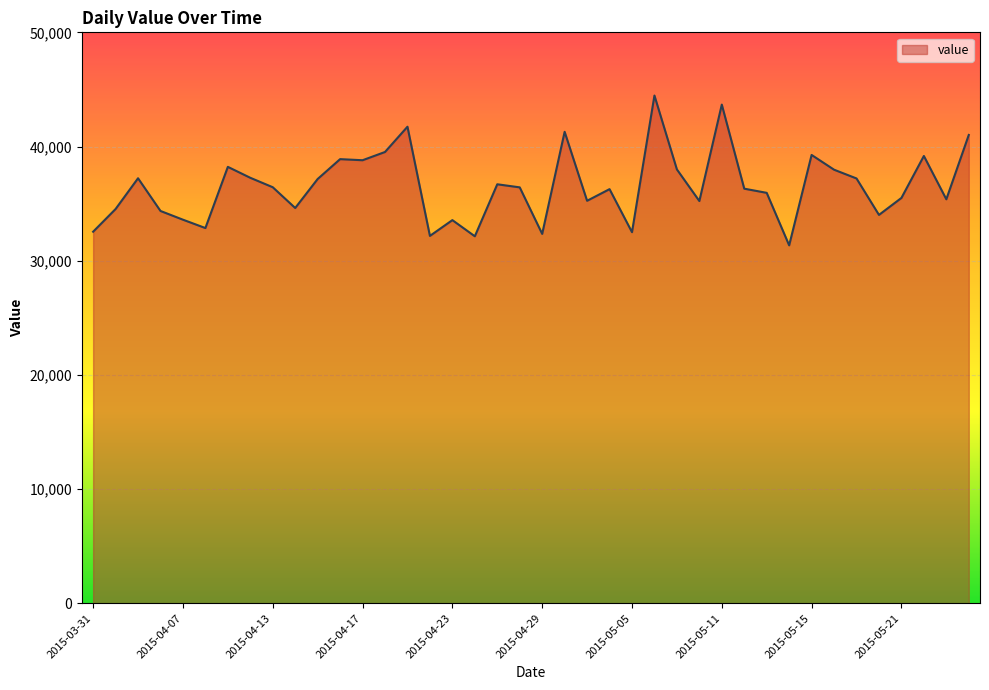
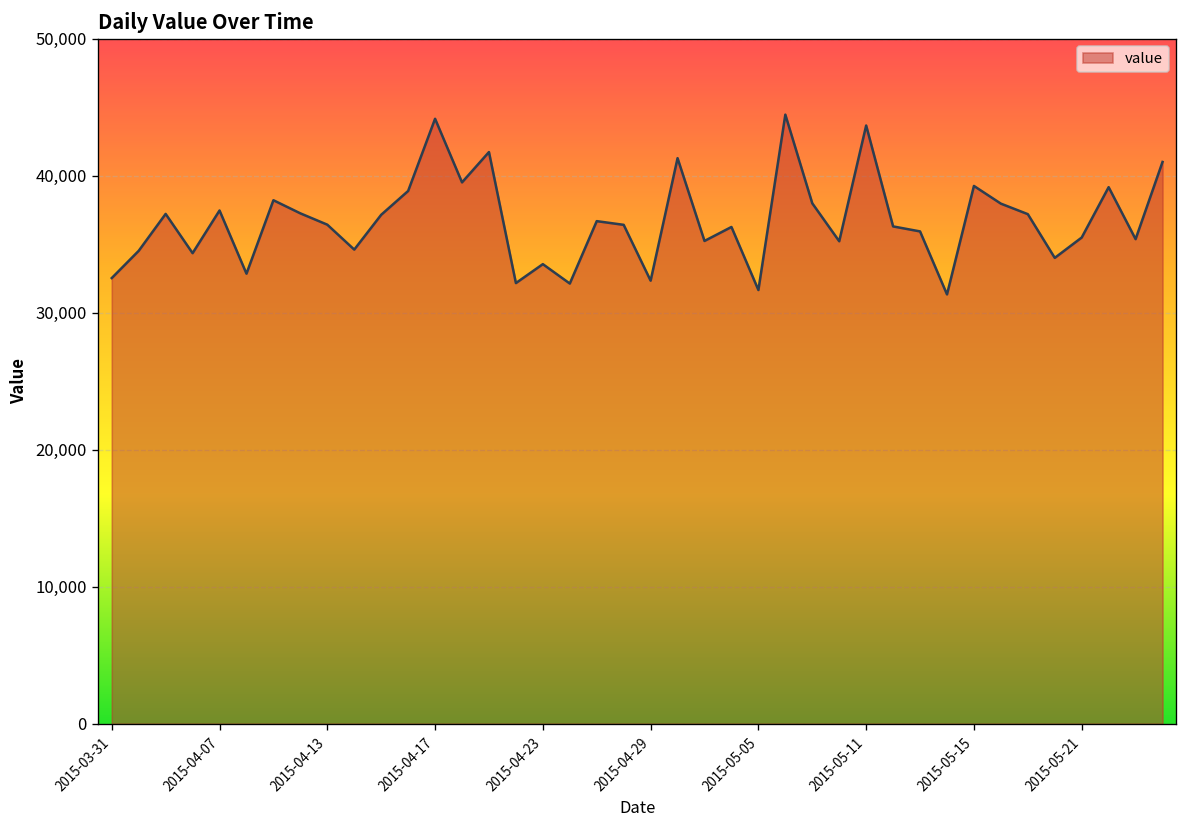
2015-04-07: 33,600 -> 37,500
2015-04-17: 38,800 -> 44,200
2015-05-05: 32,500 -> 31,700
